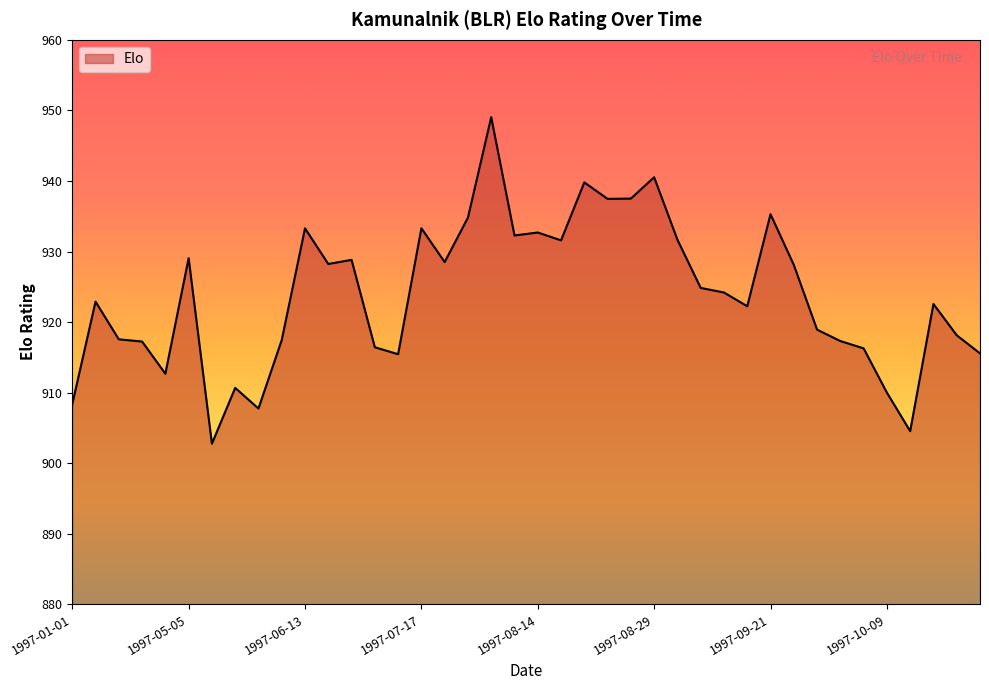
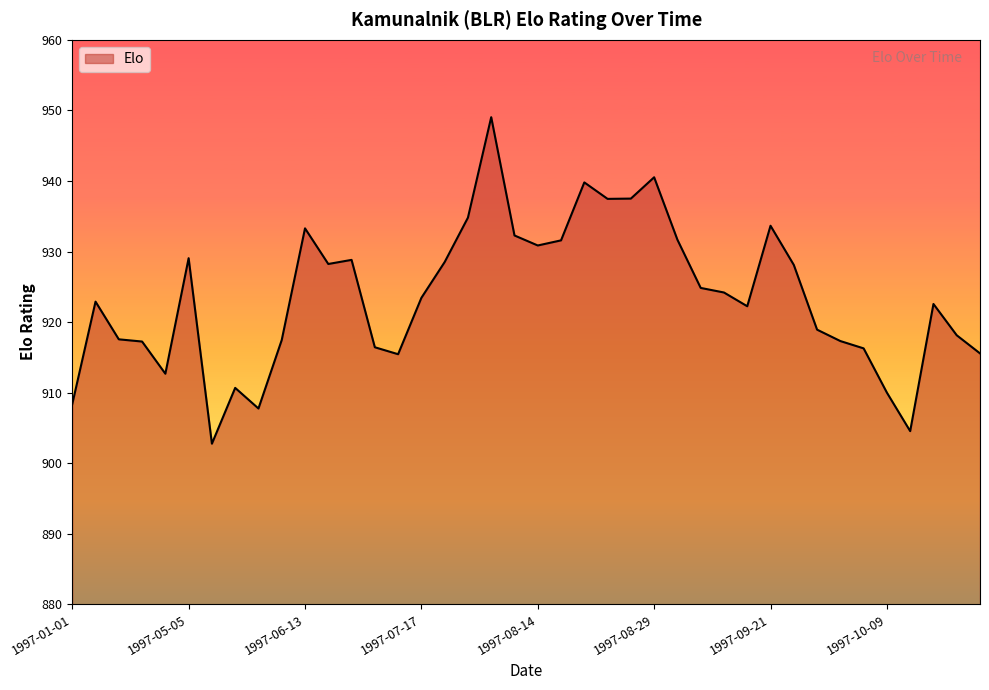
1997-07-17: 933 -> 923
1997-08-14: 933 -> 931
1997-09-21: 935 -> 934
